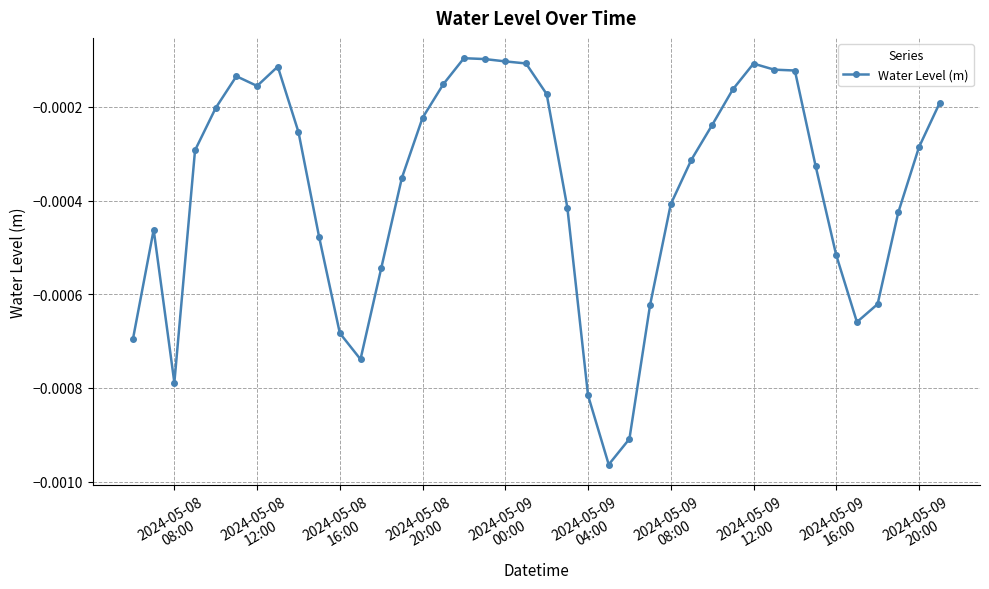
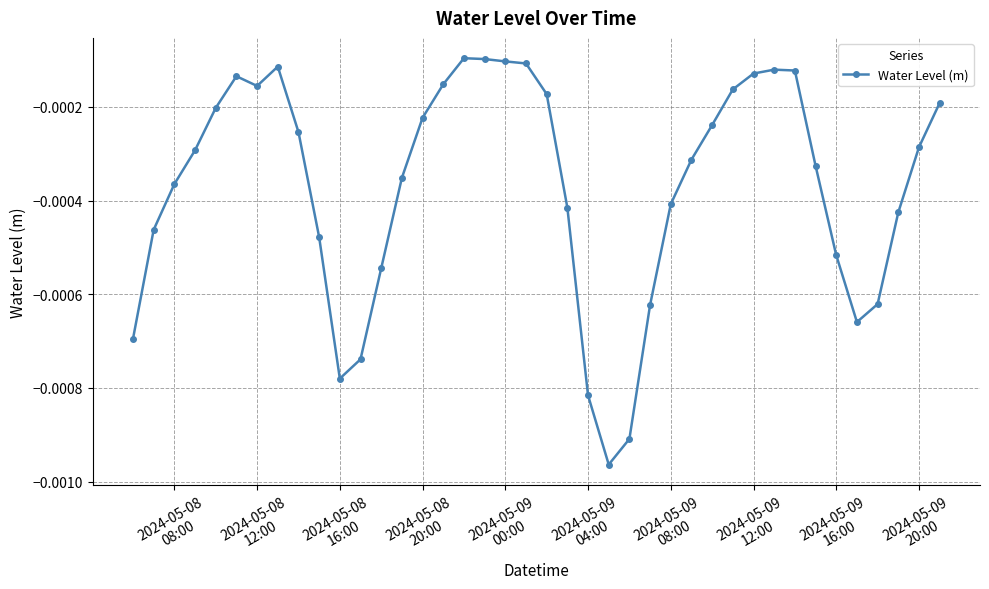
2024-05-08 08:00: -0.00079 -> -0.00036
2024-05-08 16:00: -0.00068 -> -0.00078
2024-05-09 12:00: -0.00011 -> -0.00013
